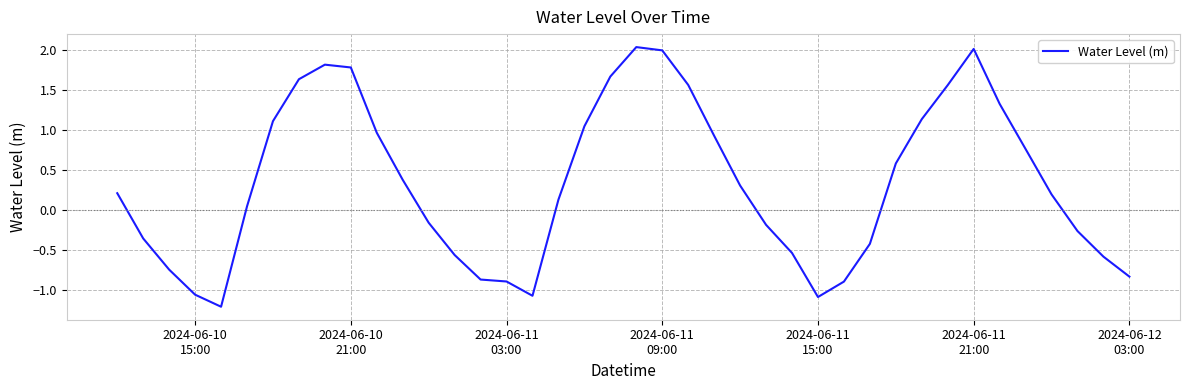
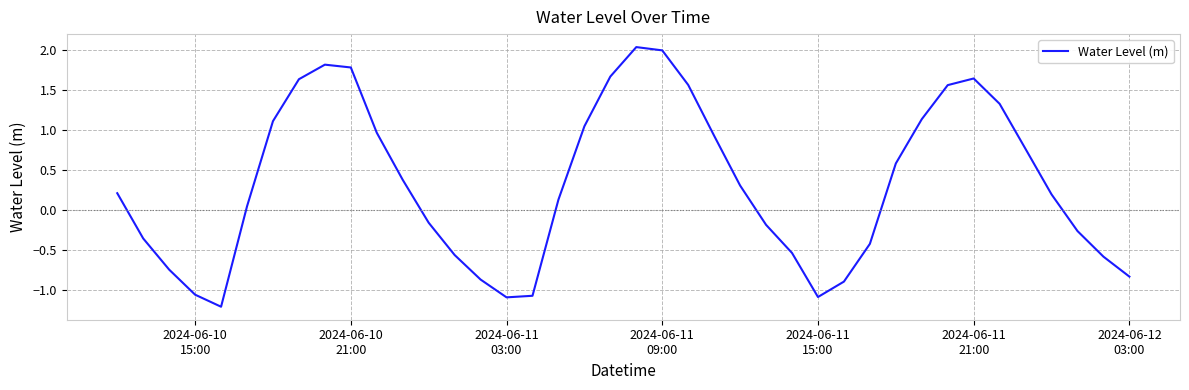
2024-06-11 03:00: -0.9 -> -1.1
2024-06-11 21:00: 2.0 -> 1.6
